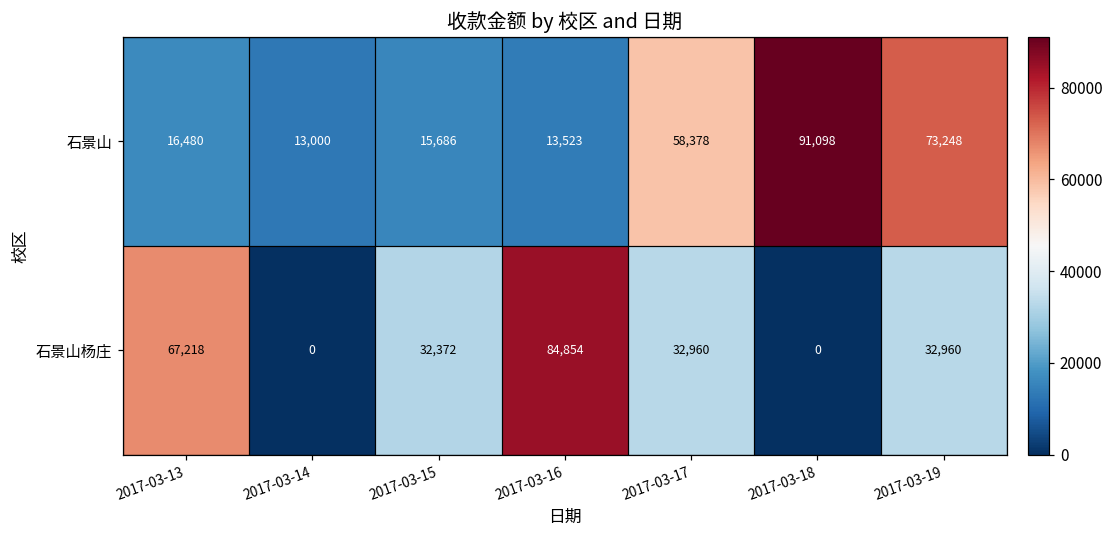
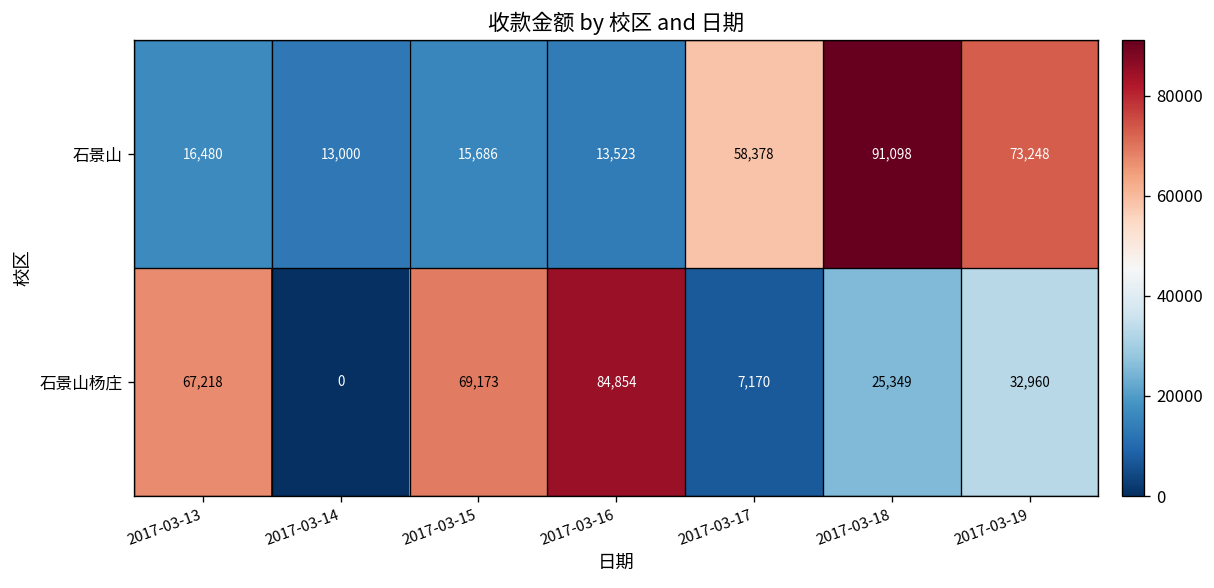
石景山杨庄, 2017-03-15: 32,372 -> 69,173
石景山杨庄, 2017-03-17: 32,960 -> 7,170
石景山杨庄, 2017-03-18: 0 -> 25,349
